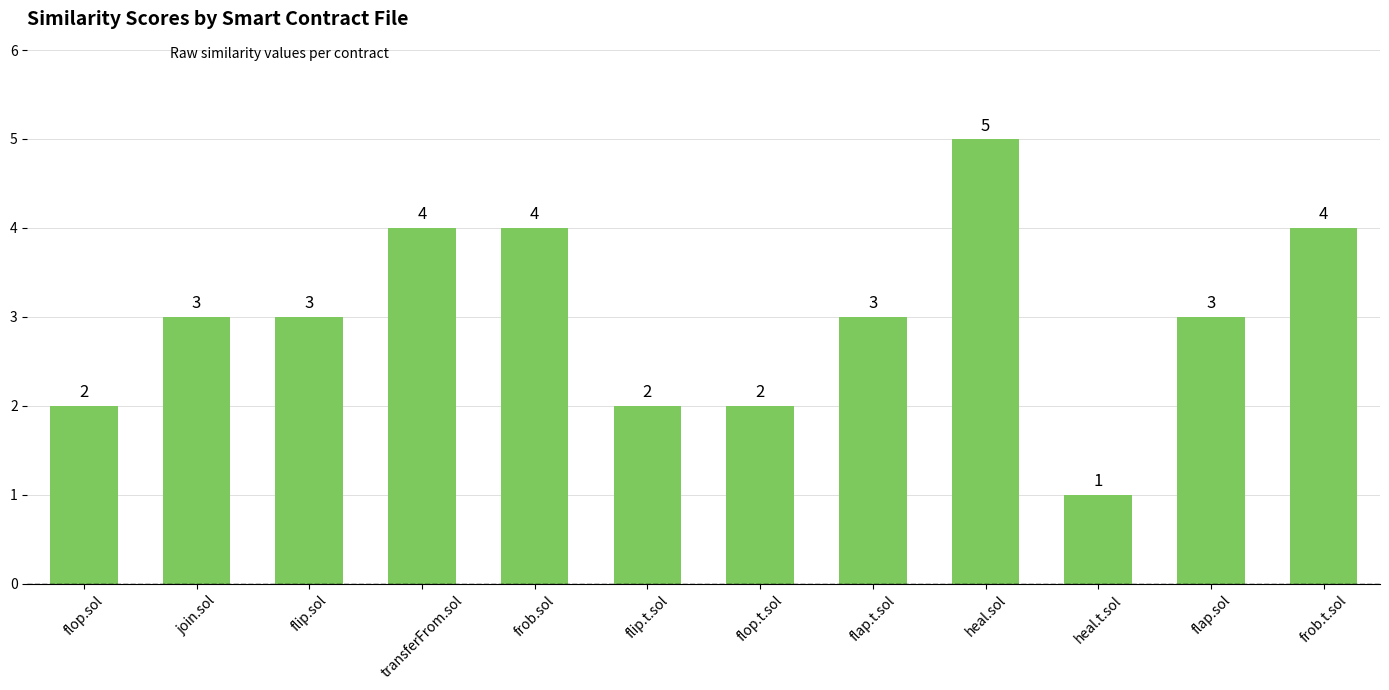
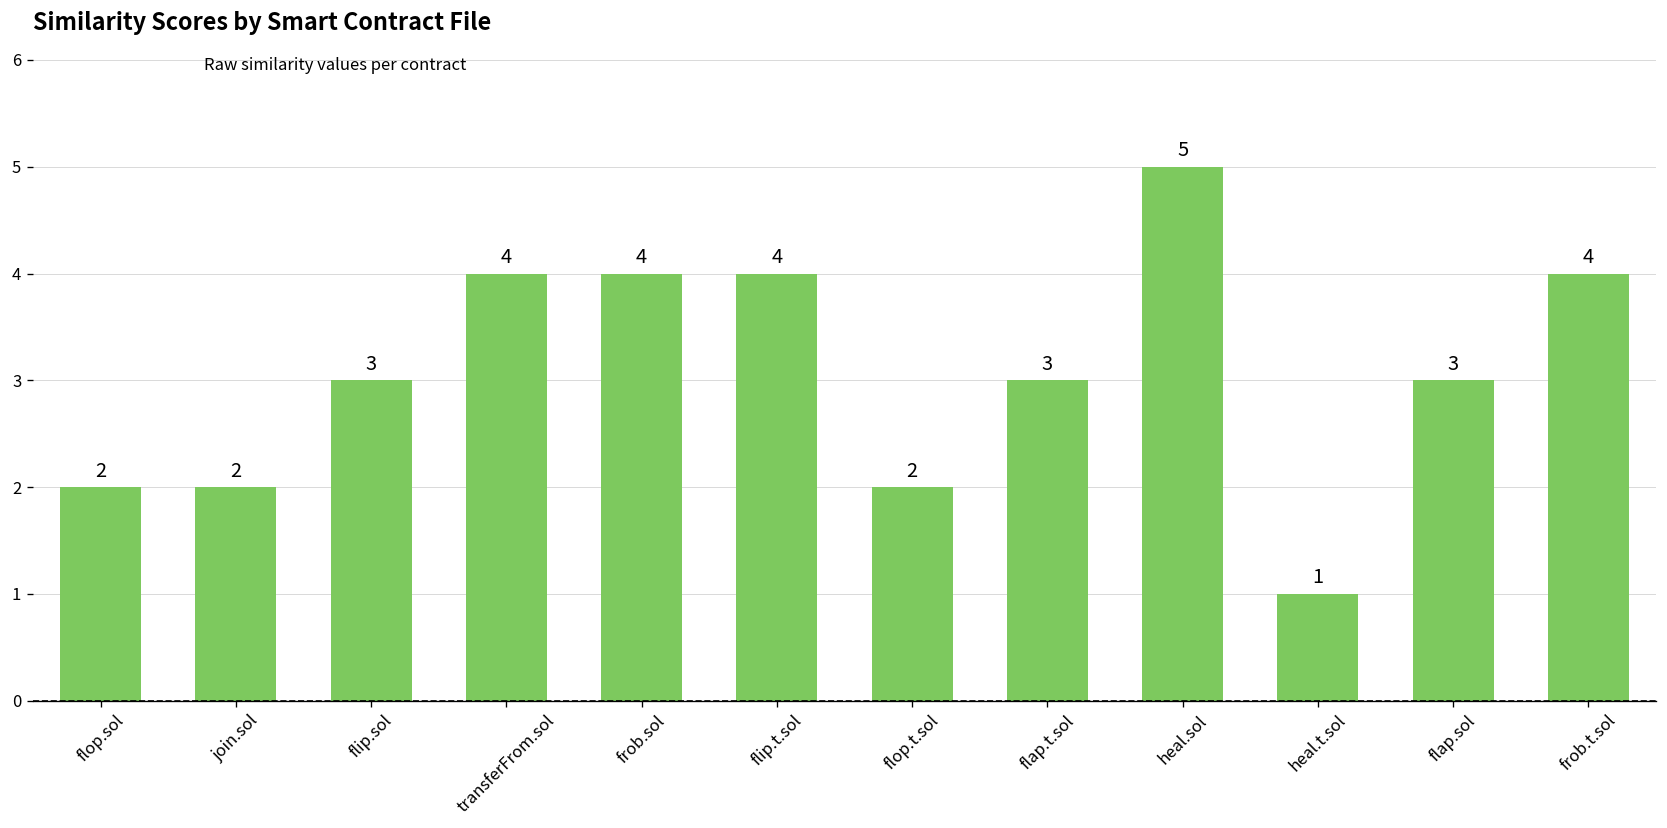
join.sol: 3 -> 2
flip.t.sol: 2 -> 4
